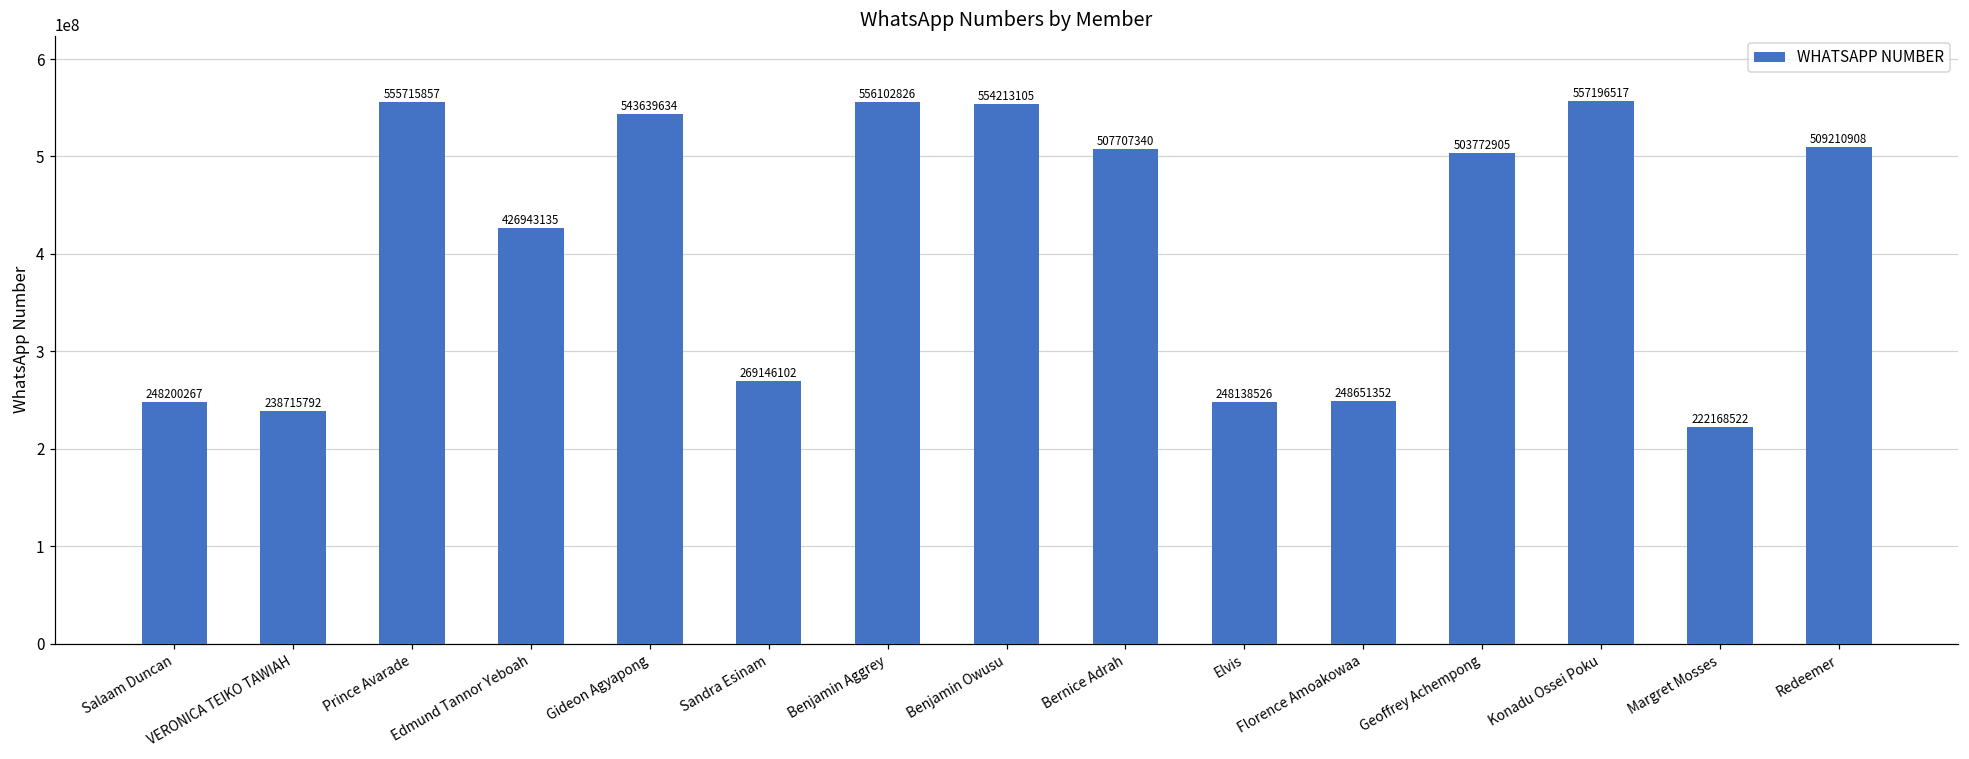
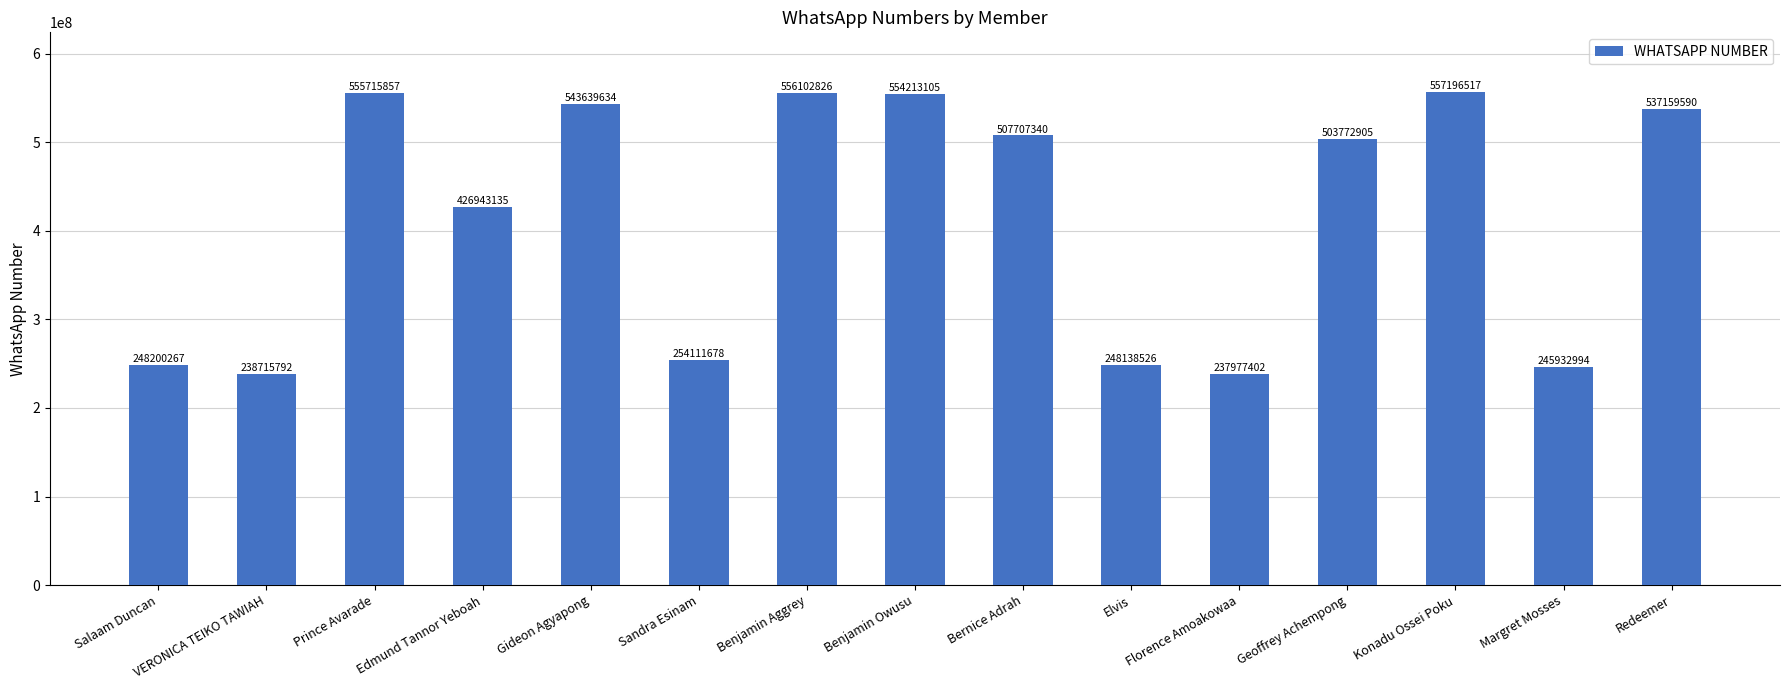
Sandra Esinam: 269146102 -> 254111678
Florence Amoakowaa: 248651352 -> 237977402
Margret Mosses: 222168522 -> 245932994
Redeemer: 509210908 -> 537159590
